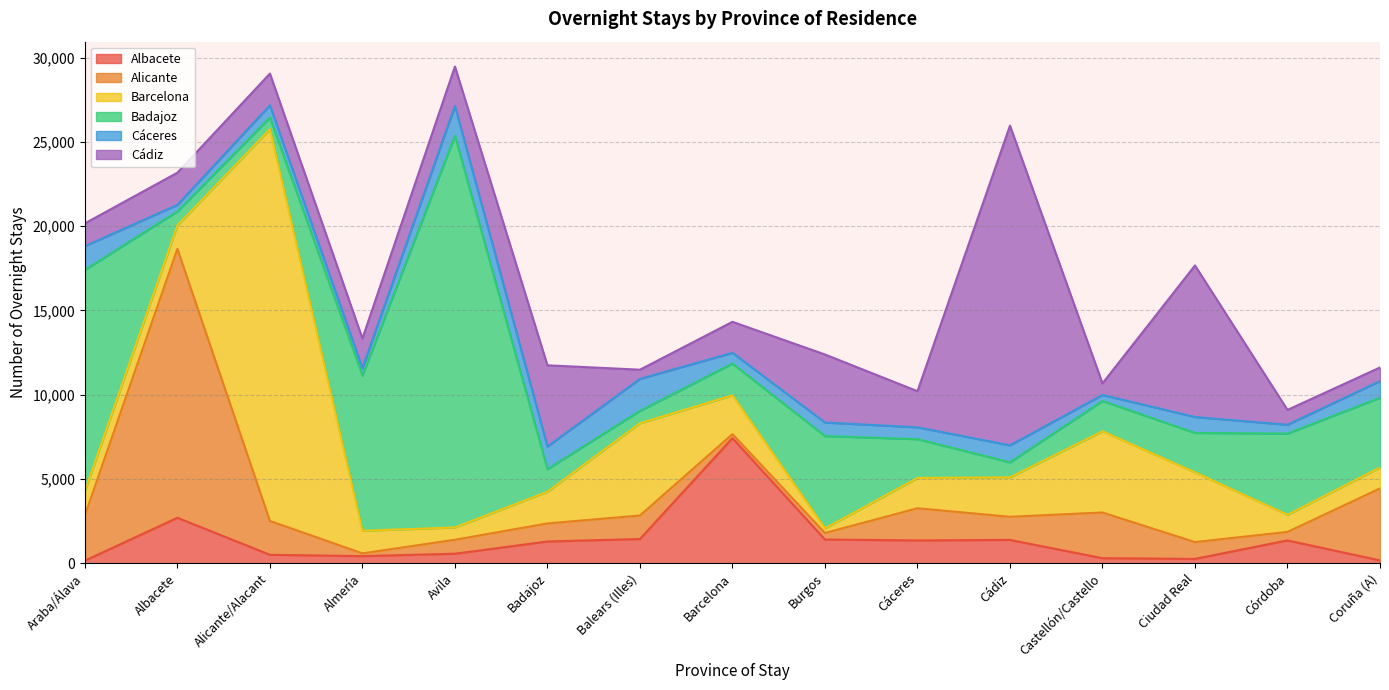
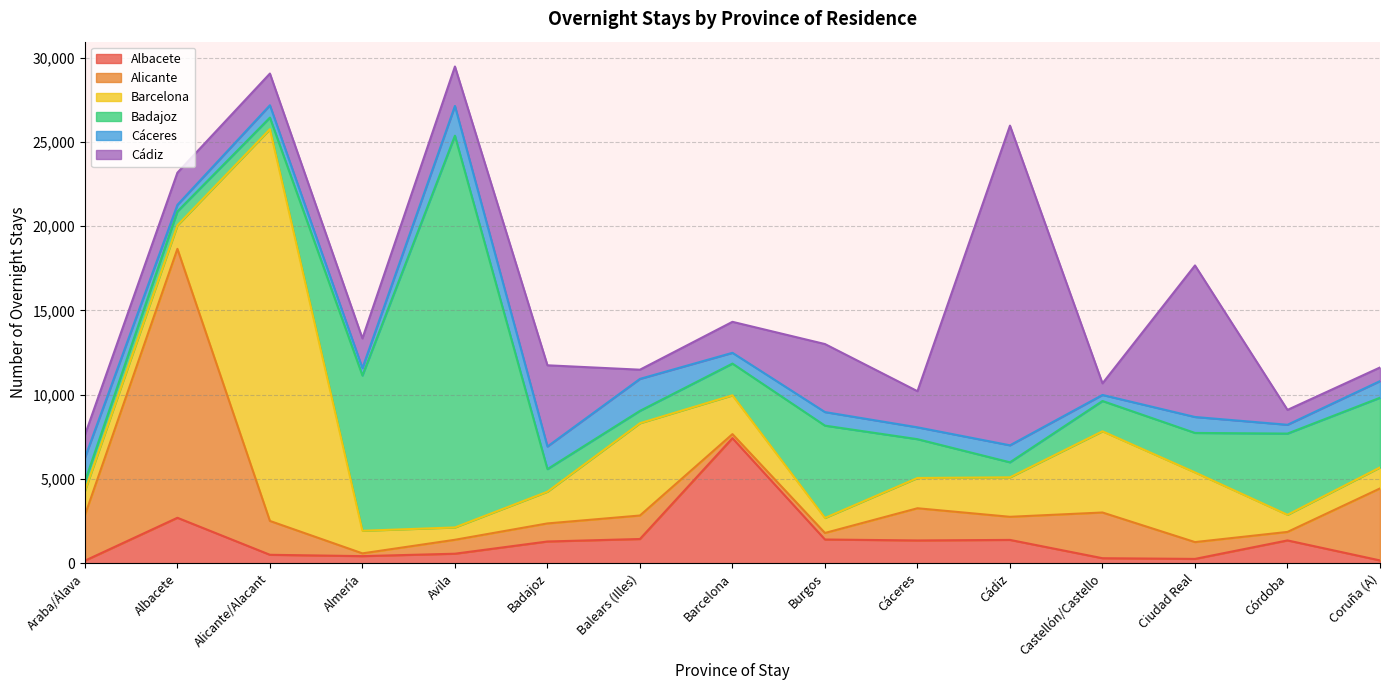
Badajoz, Araba/Álava: 13,100 -> 600
Barcelona, Burgos: 300 -> 900
